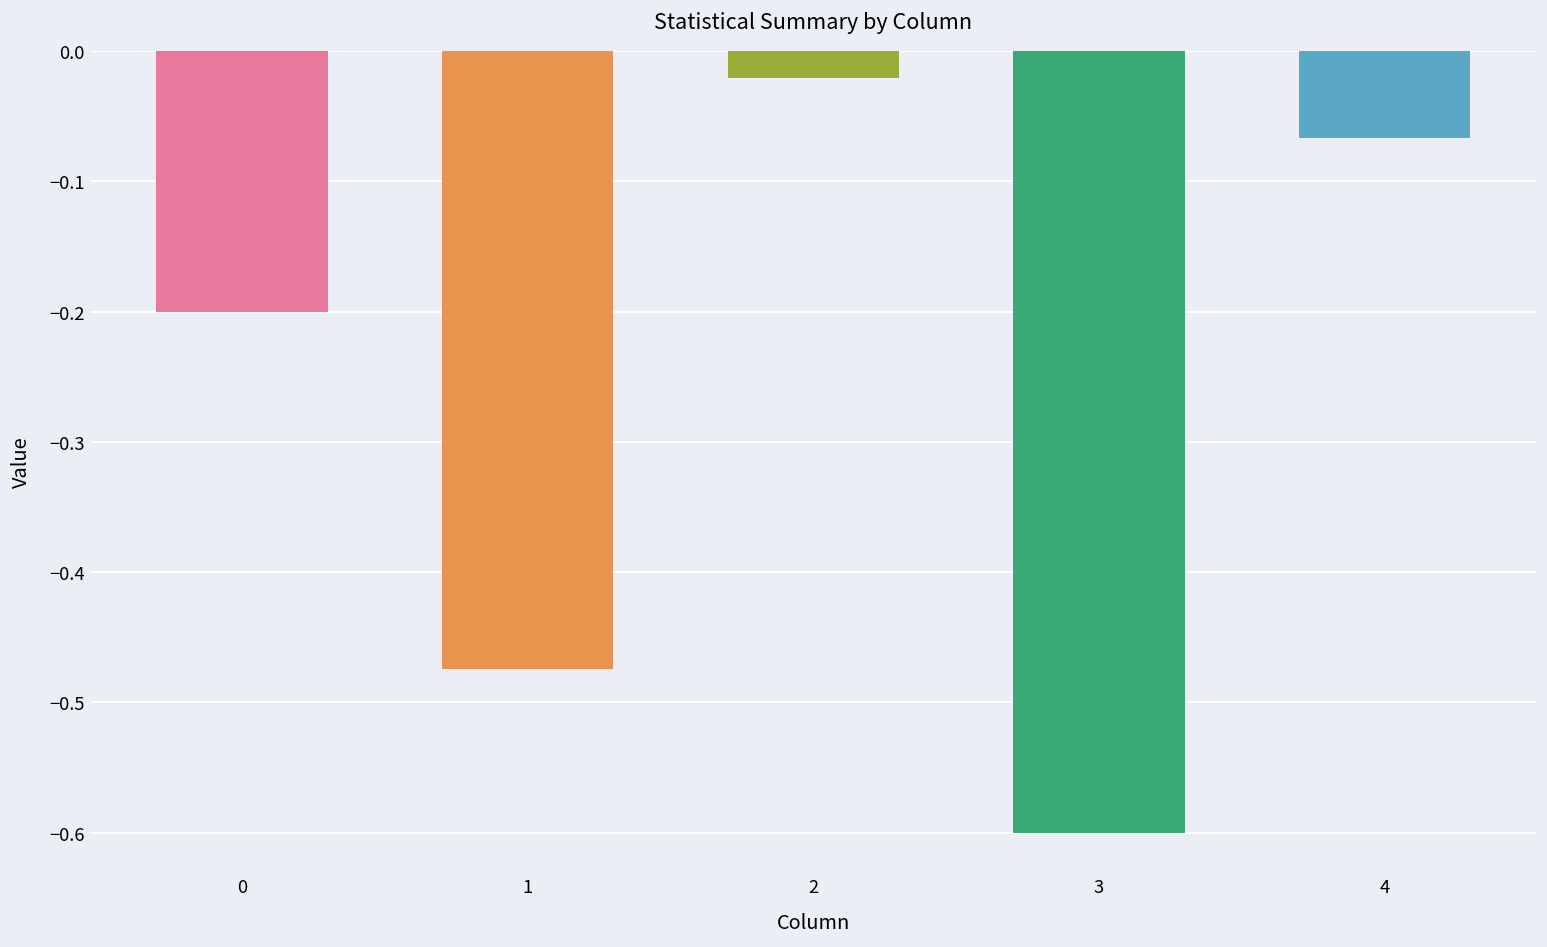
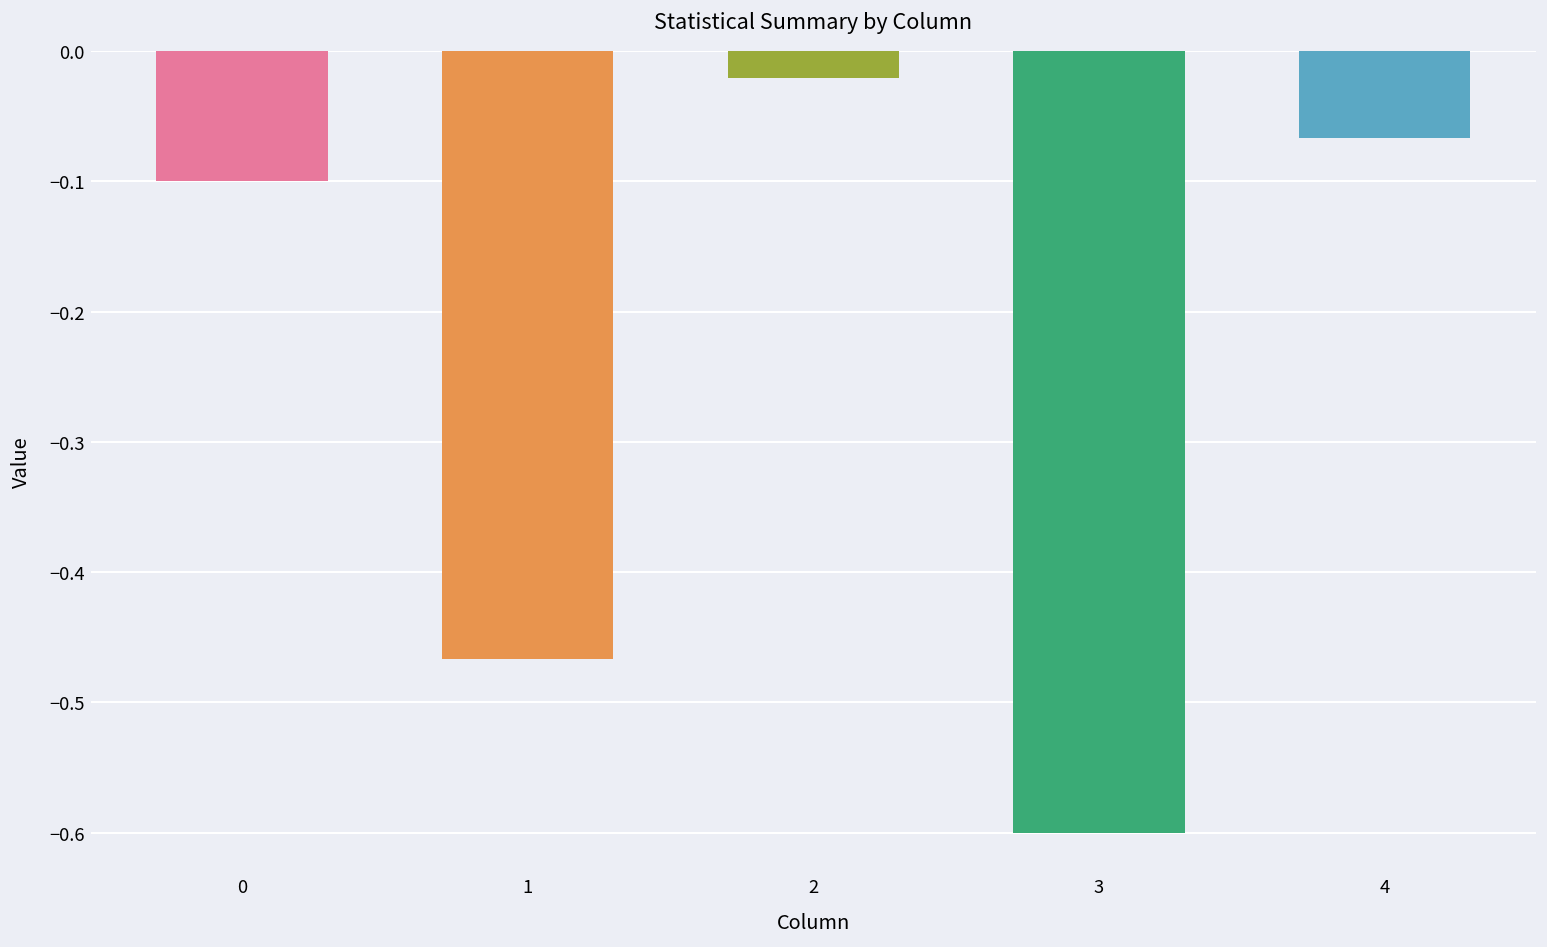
0: -0.2 -> -0.1
1: -0.475 -> -0.467
